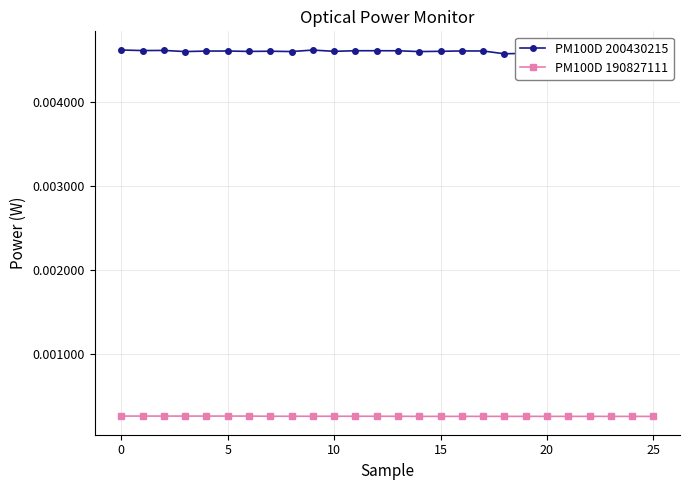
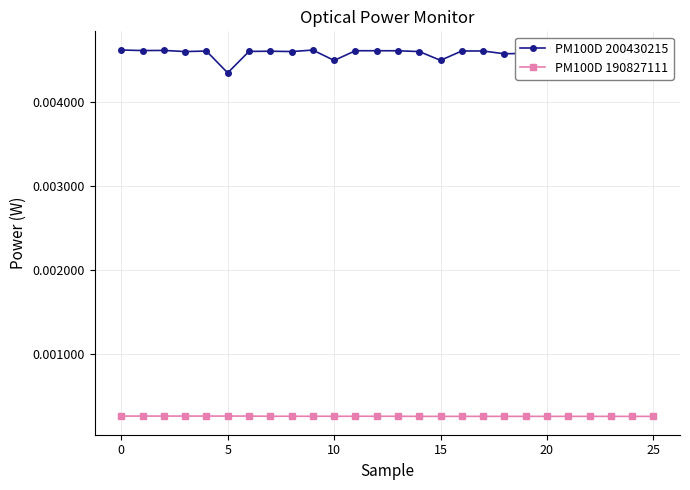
PM100D 200430215, 5: 0.0046 -> 0.0043
PM100D 200430215, 10: 0.0046 -> 0.0045
PM100D 200430215, 15: 0.0046 -> 0.0045
